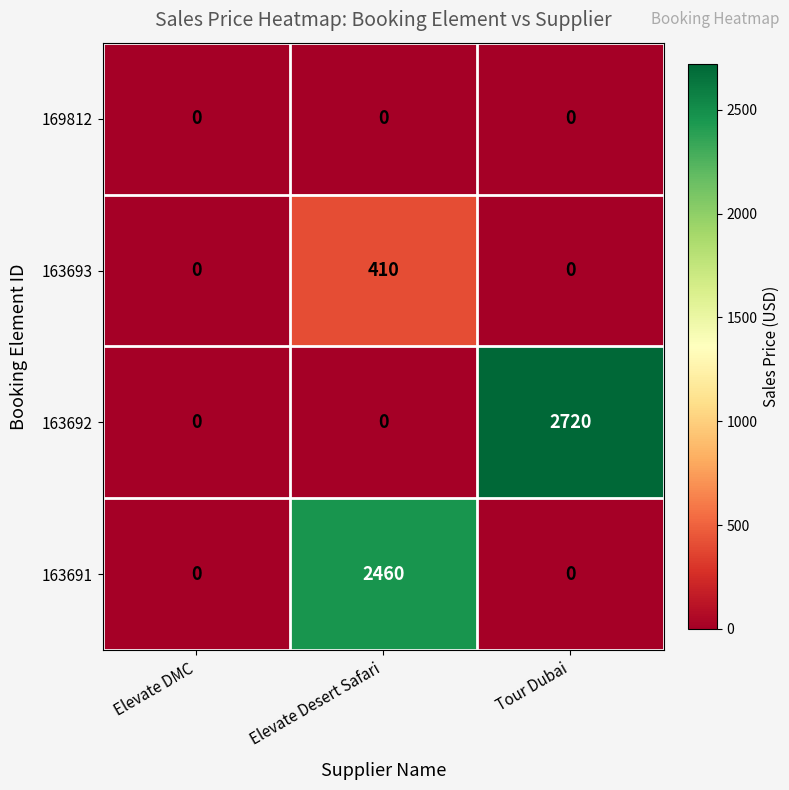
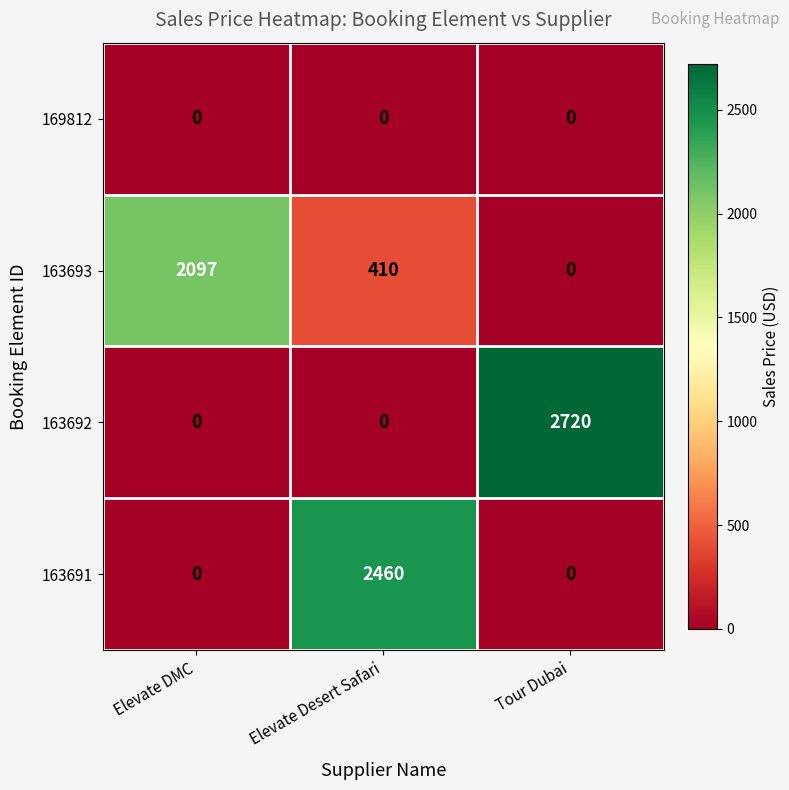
163693, Elevate DMC: 0 -> 2097
